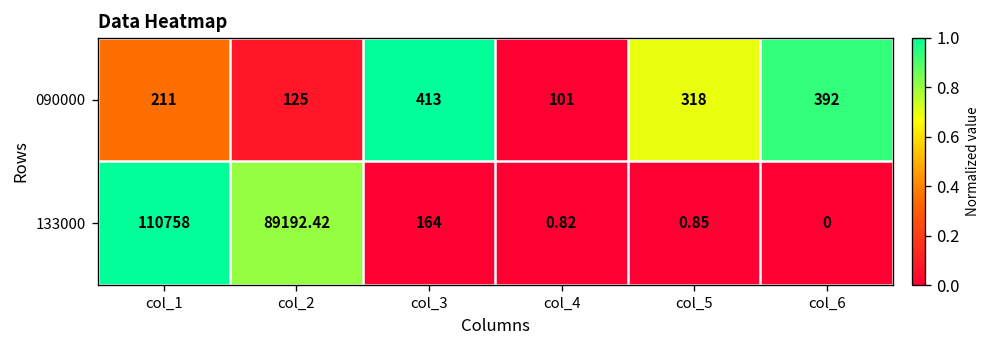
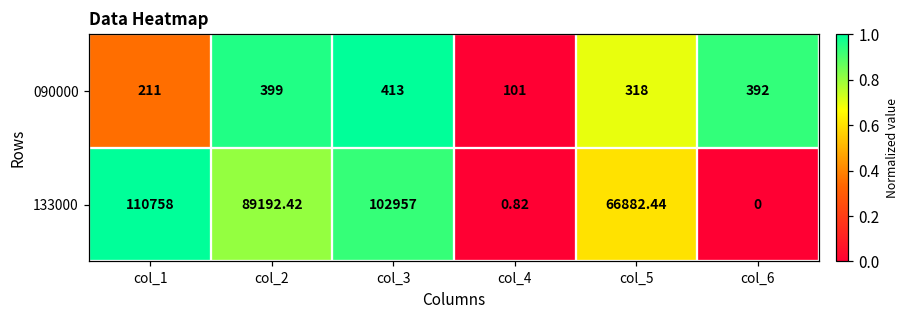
090000, col_2: 125 -> 399
133000, col_3: 164 -> 102957
133000, col_5: 0.85 -> 66882.44
